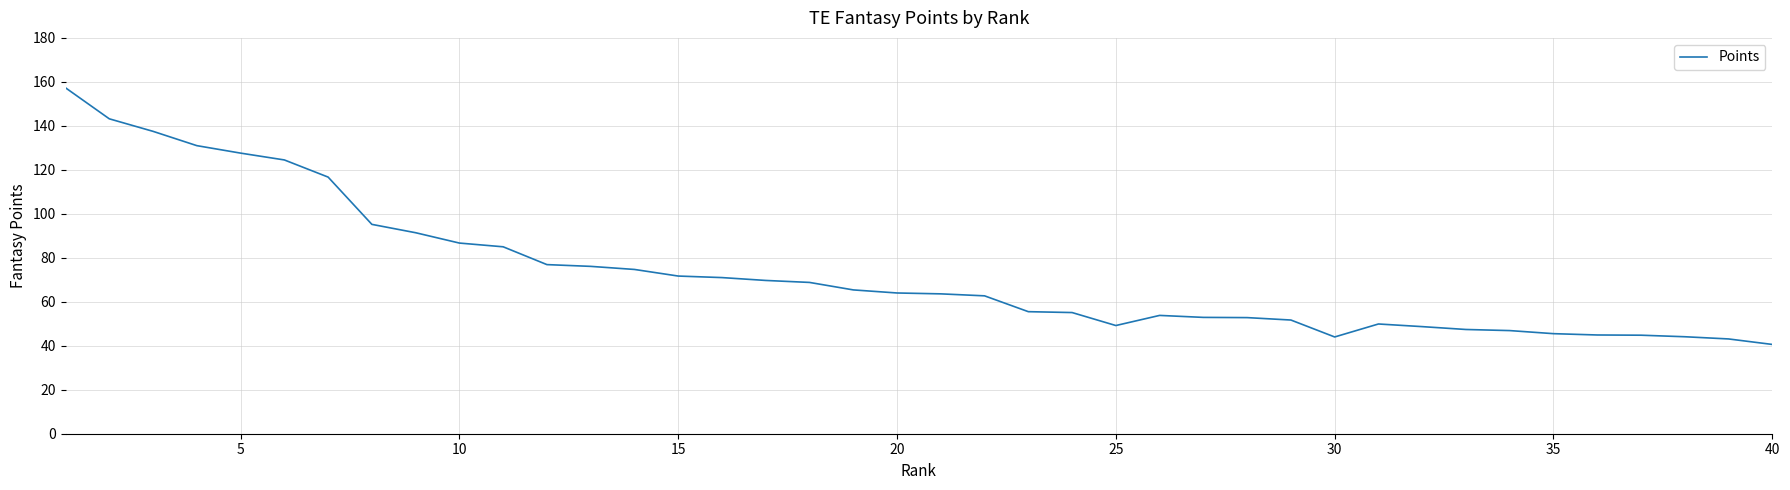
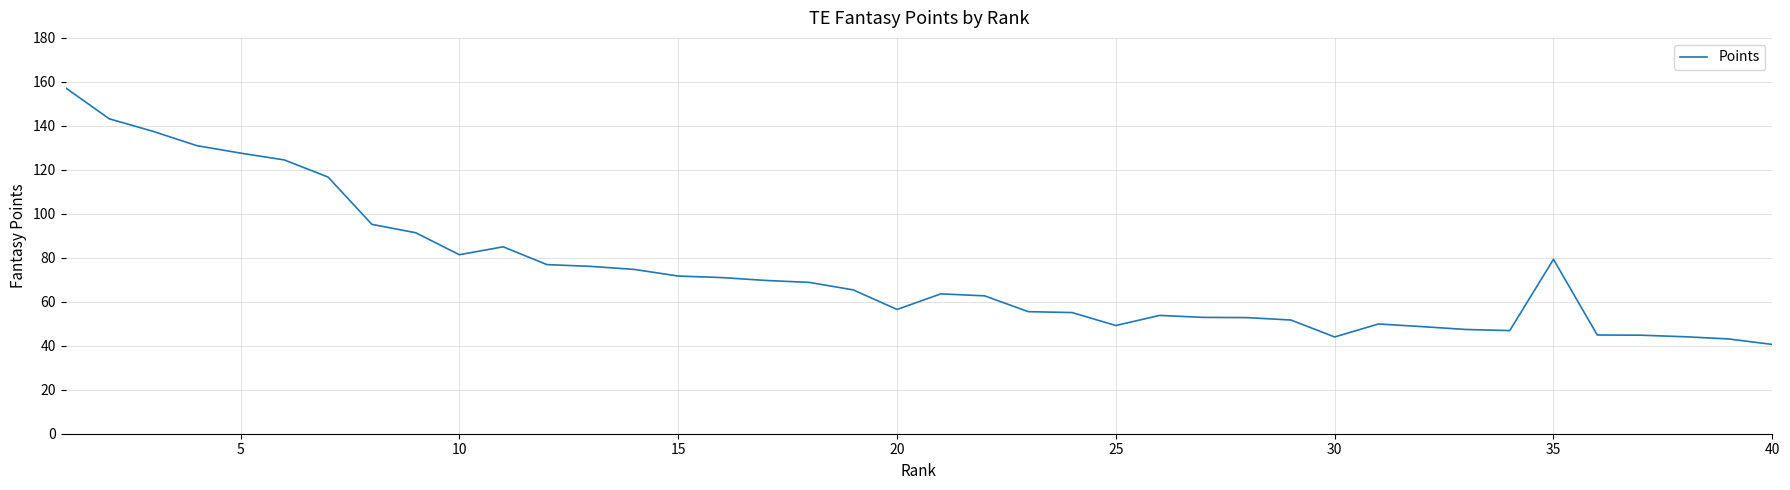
10: 87 -> 81
20: 64 -> 57
35: 46 -> 79
